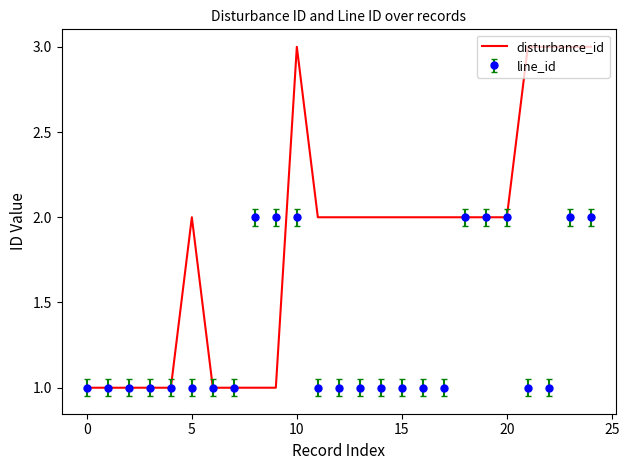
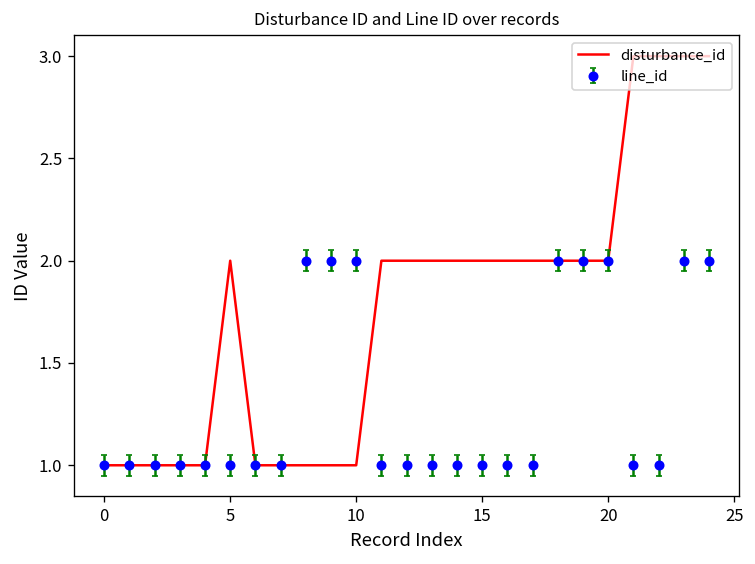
disturbance_id, 10: 3 -> 1
